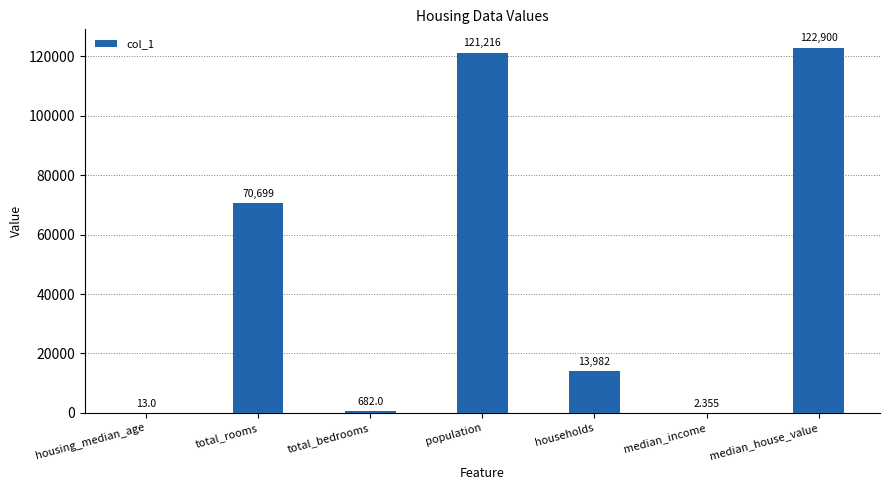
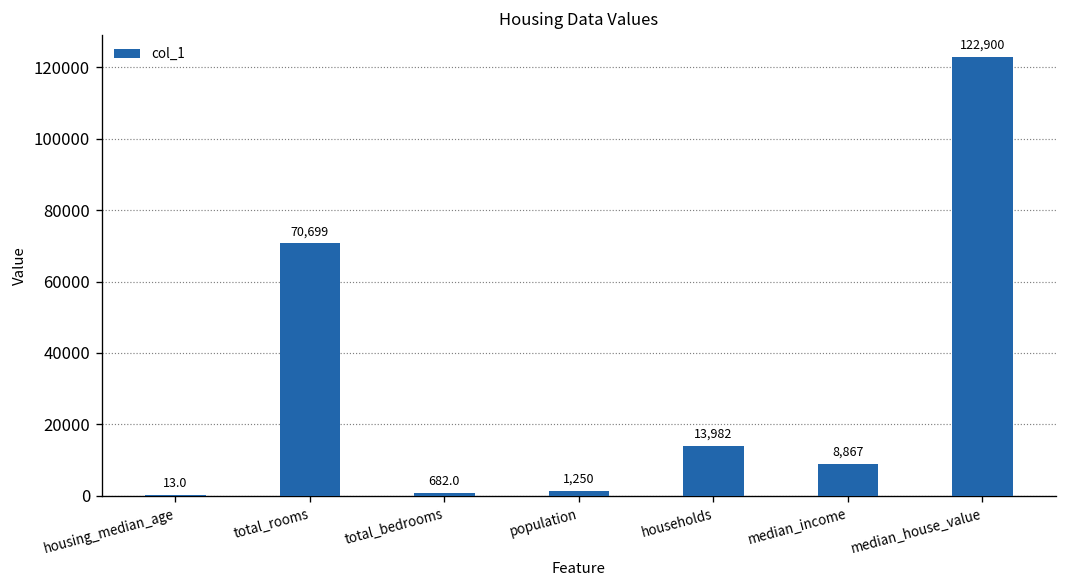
population: 121,216 -> 1,250
median_income: 2.355 -> 8,867
